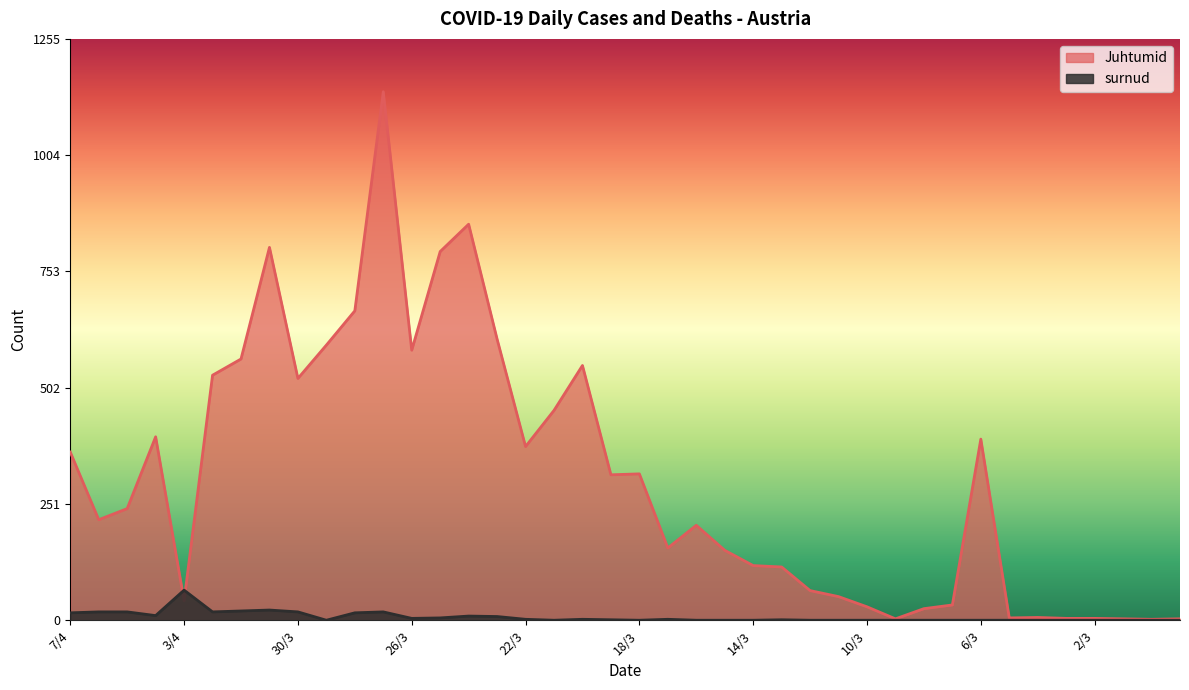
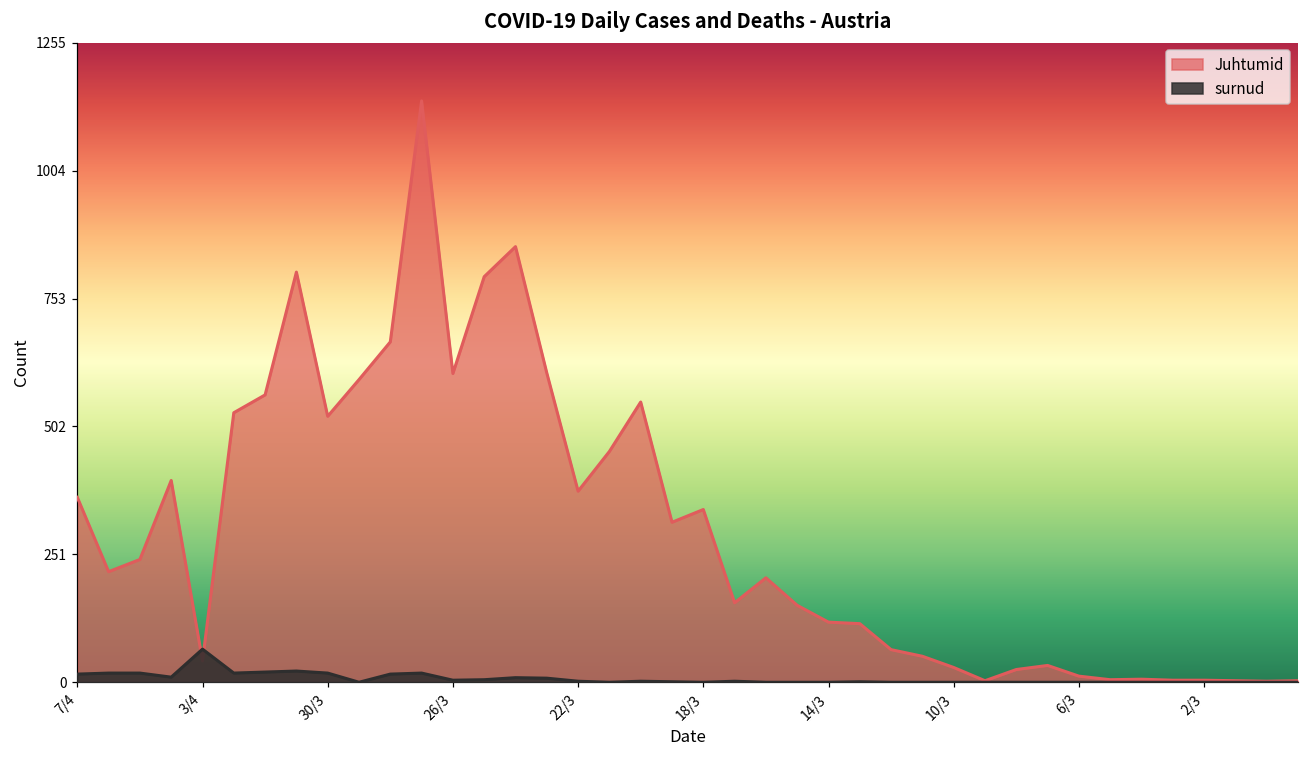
Juhtumid, 26/3: 580 -> 610
Juhtumid, 18/3: 320 -> 340
Juhtumid, 6/3: 390 -> 10
